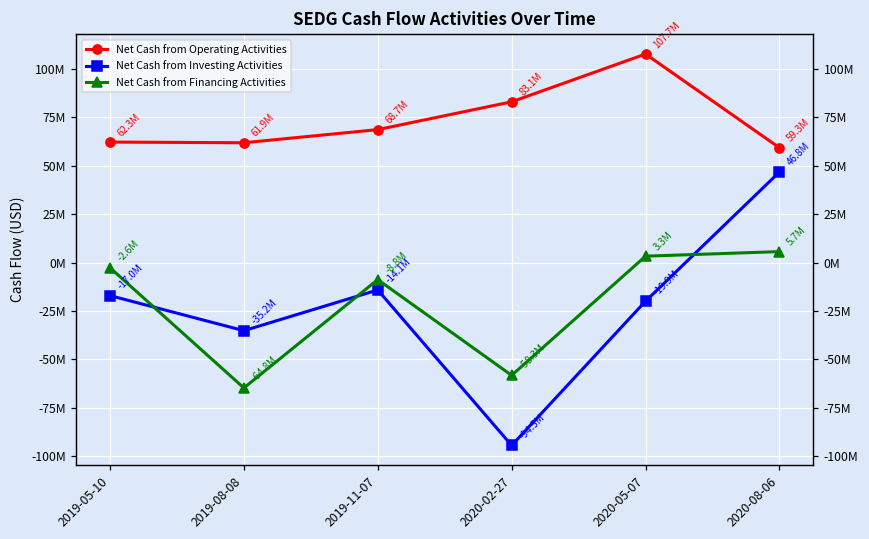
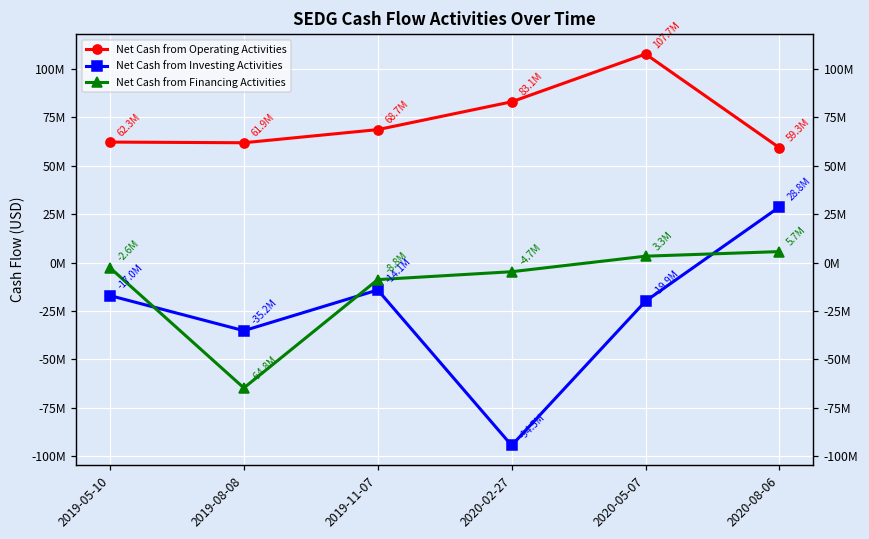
Net Cash from Financing Activities, 2020-02-27: -58.3M -> -4.7M
Net Cash from Investing Activities, 2020-08-06: 46.8M -> 28.8M
